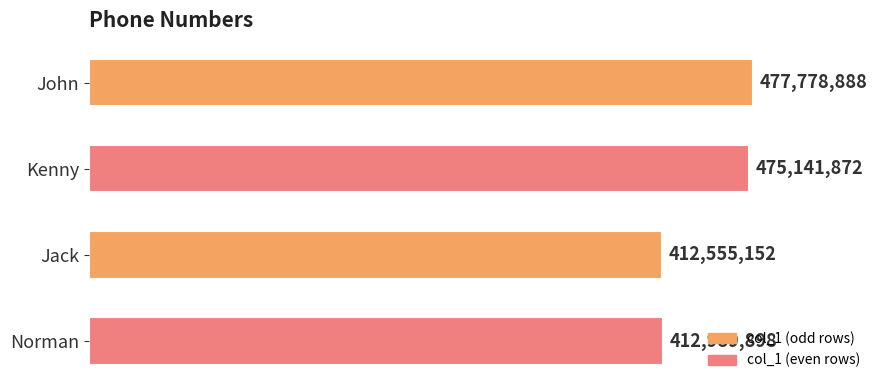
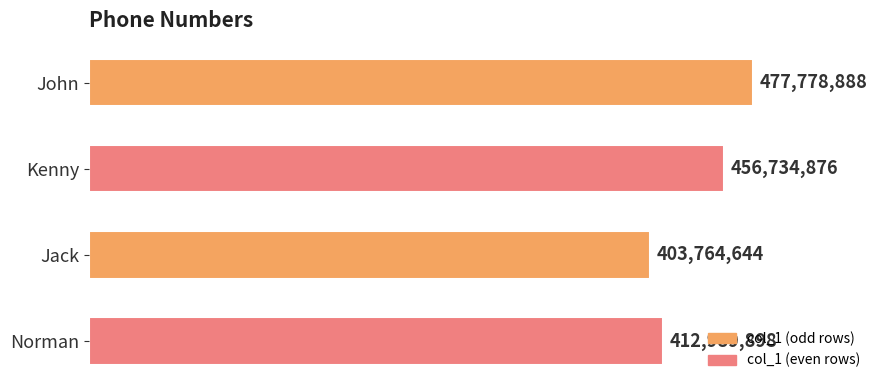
Kenny: 475,141,872 -> 456,734,876
Jack: 412,555,152 -> 403,764,644
